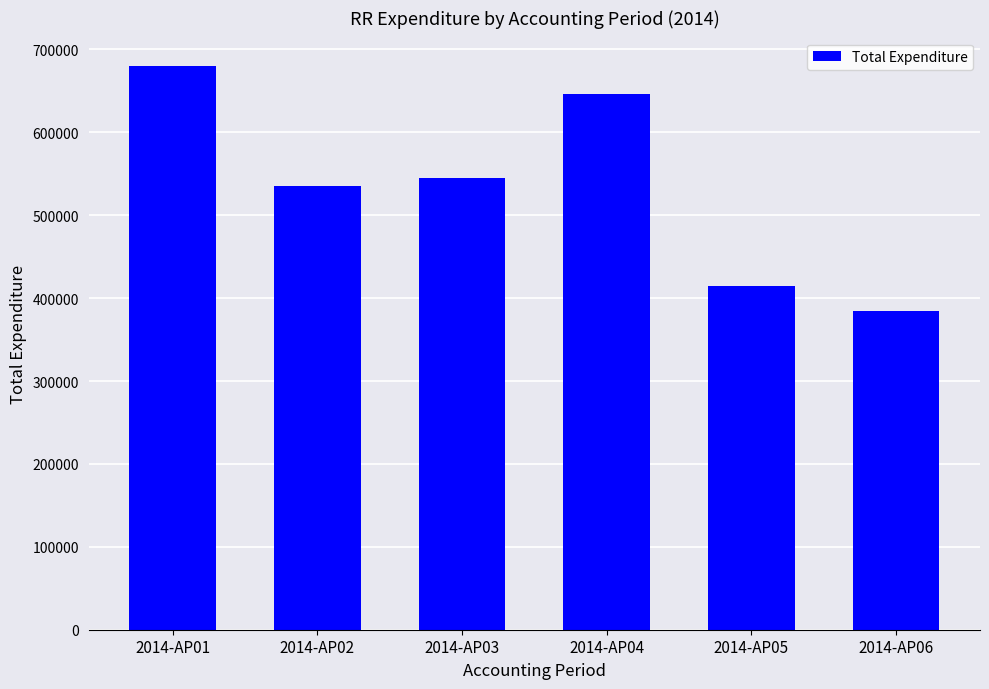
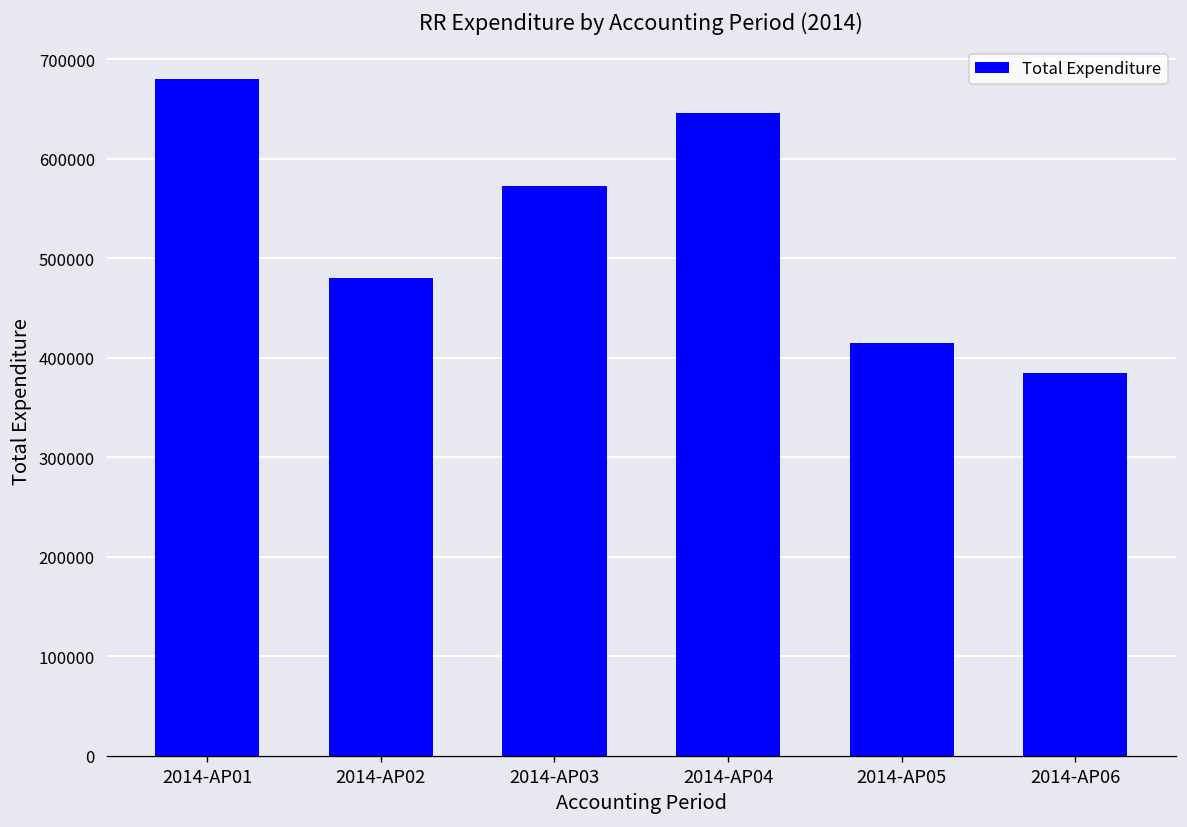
2014-AP02: 540000 -> 480000
2014-AP03: 540000 -> 570000
